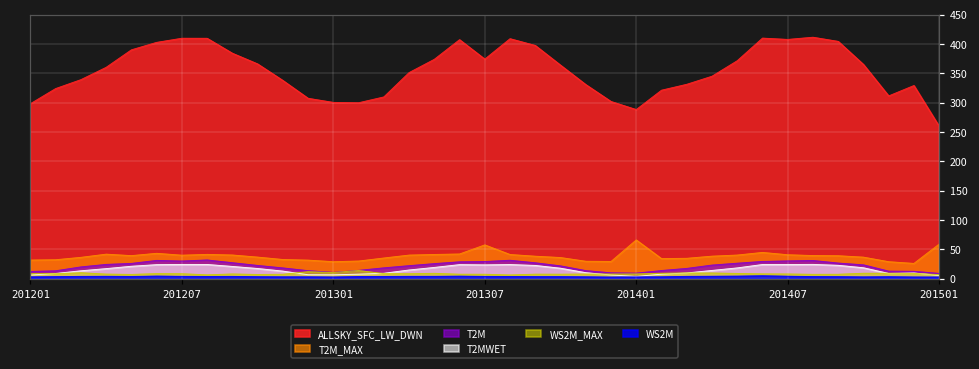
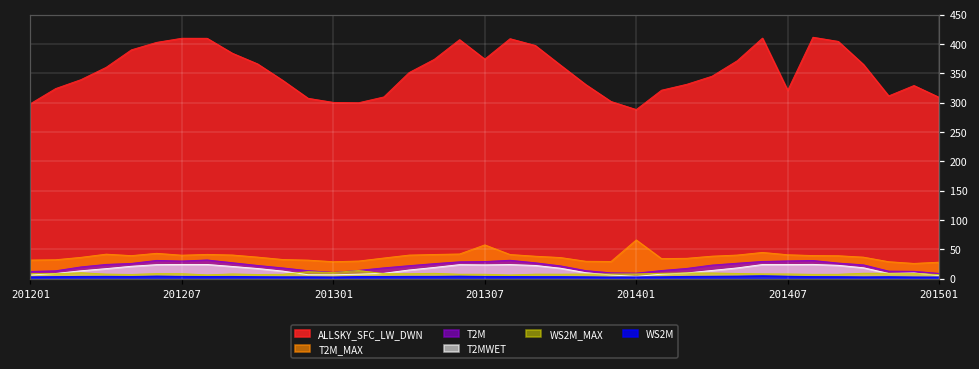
ALLSKY_SFC_LW_DWN, 201407: 410 -> 320
ALLSKY_SFC_LW_DWN, 201501: 260 -> 310
T2M_MAX, 201501: 60 -> 30
